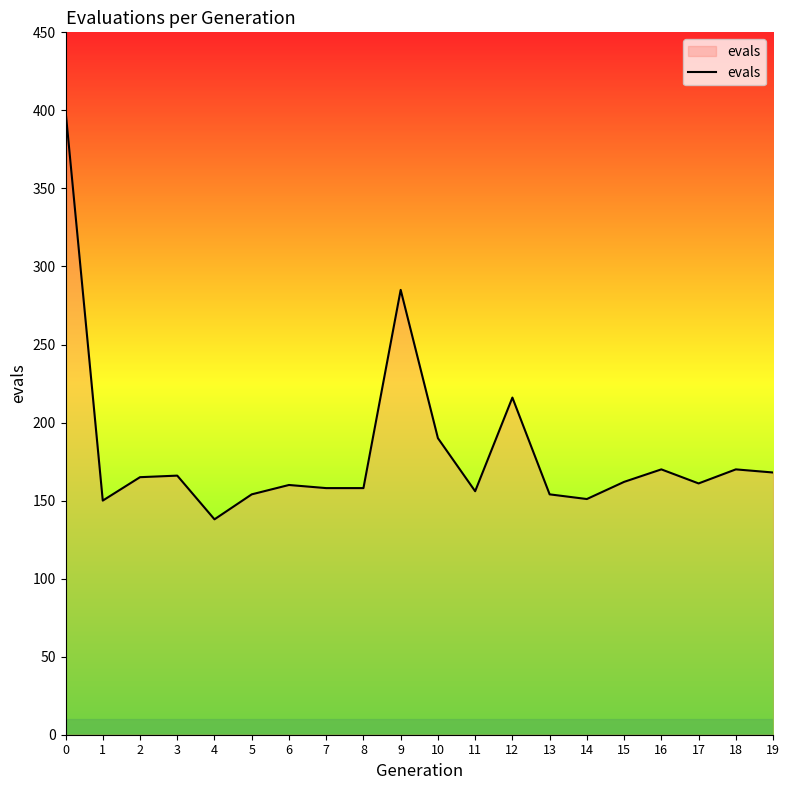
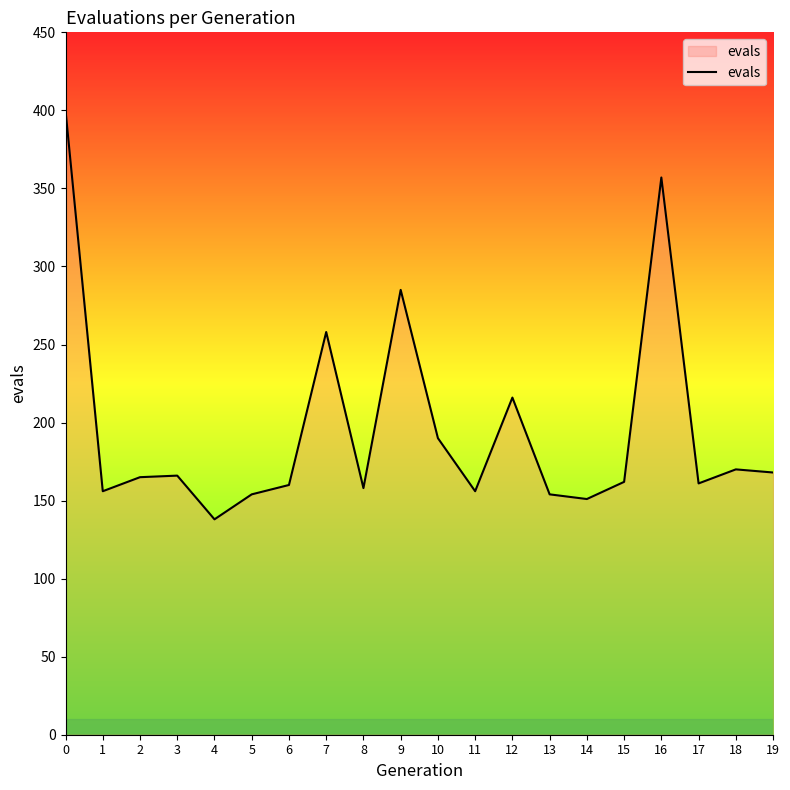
1: 150 -> 156
7: 158 -> 258
16: 170 -> 357
